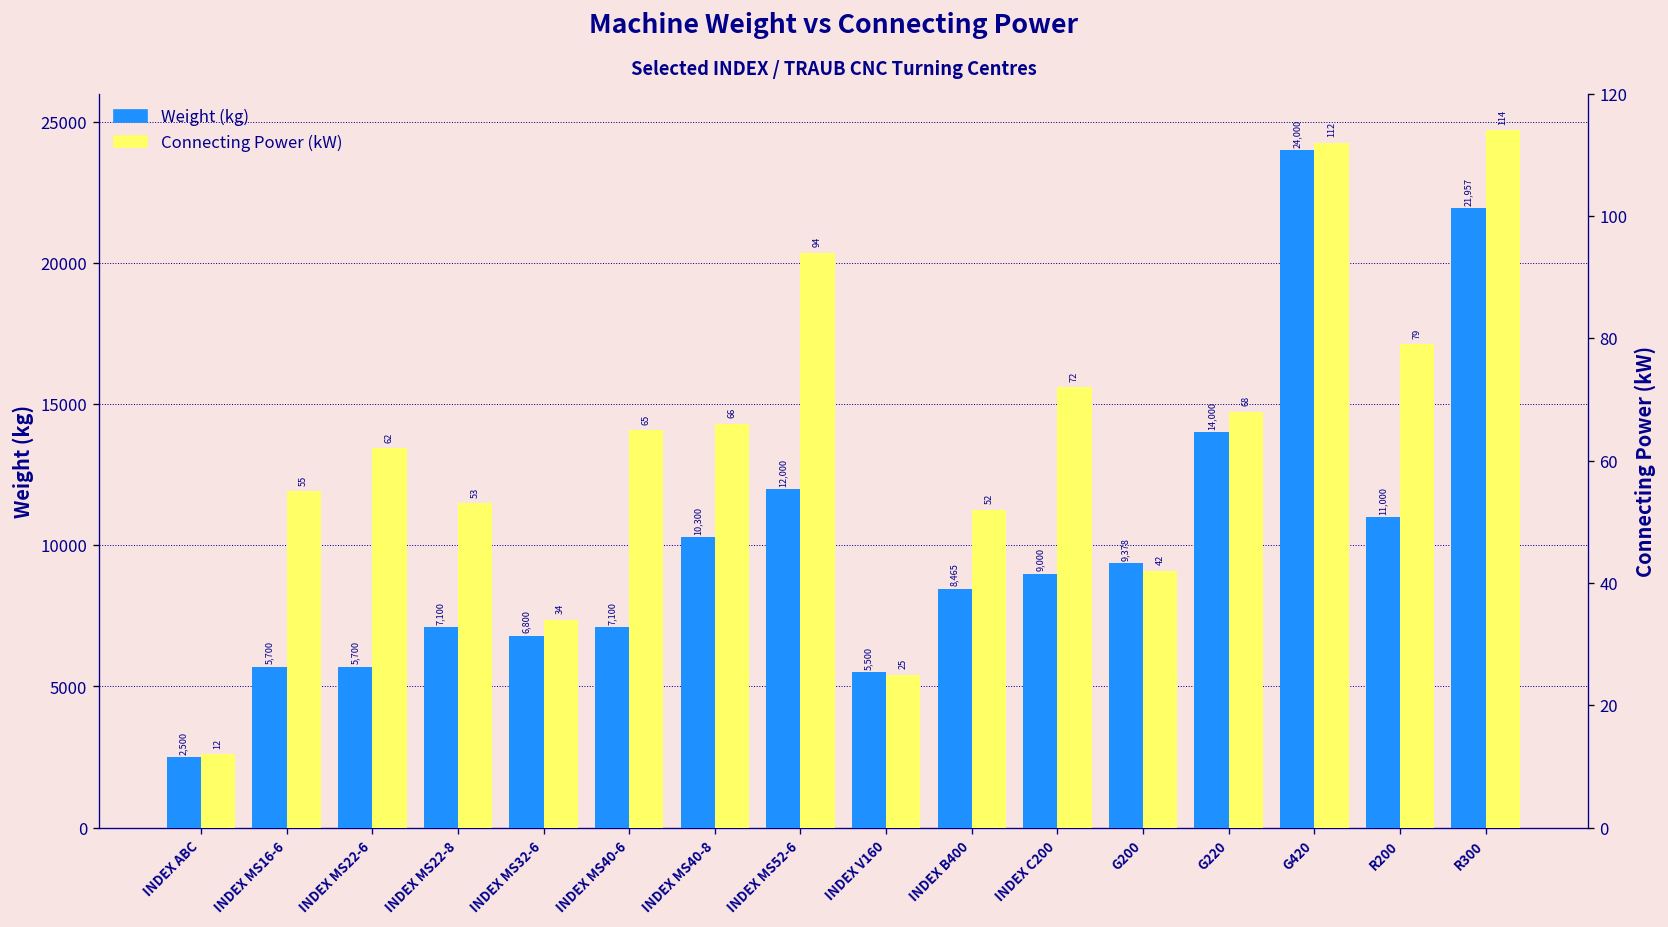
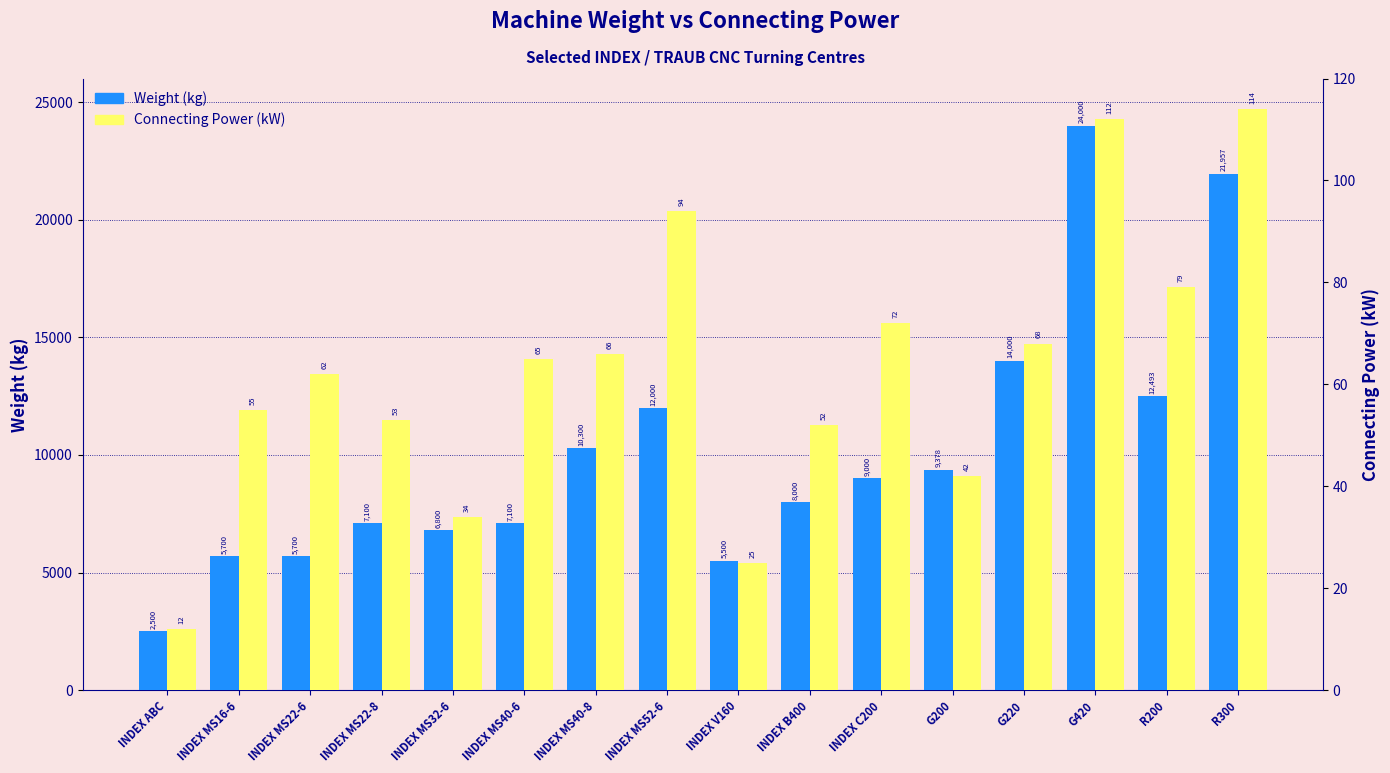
Weight (kg), INDEX B400: 8,465 -> 8,000
Weight (kg), R200: 11,000 -> 12,493
